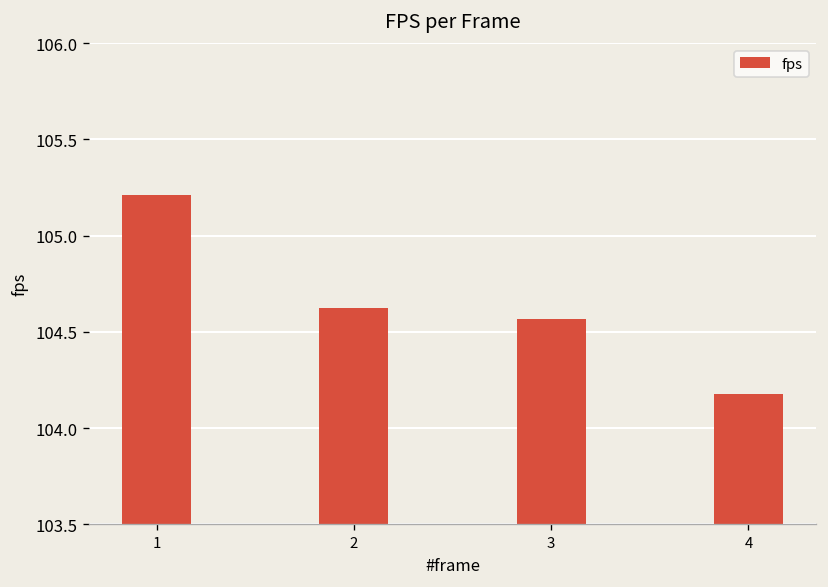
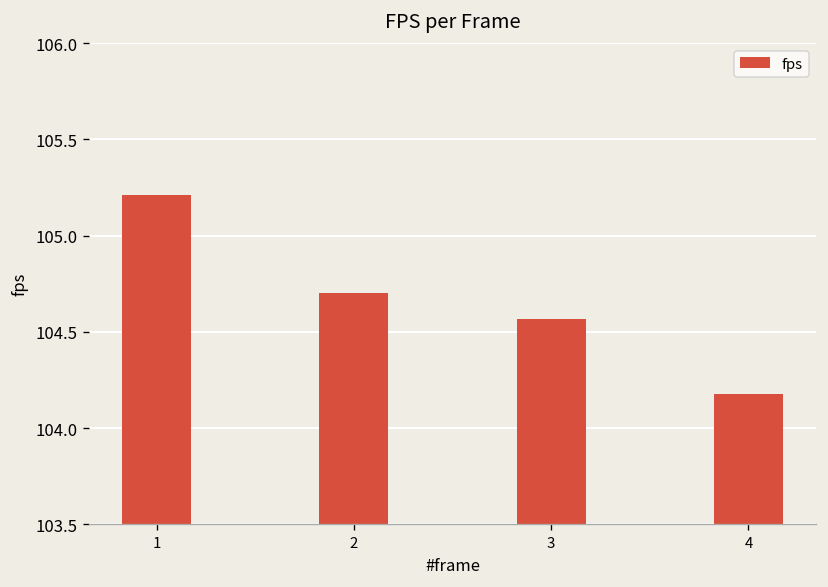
2: 104.62 -> 104.70
